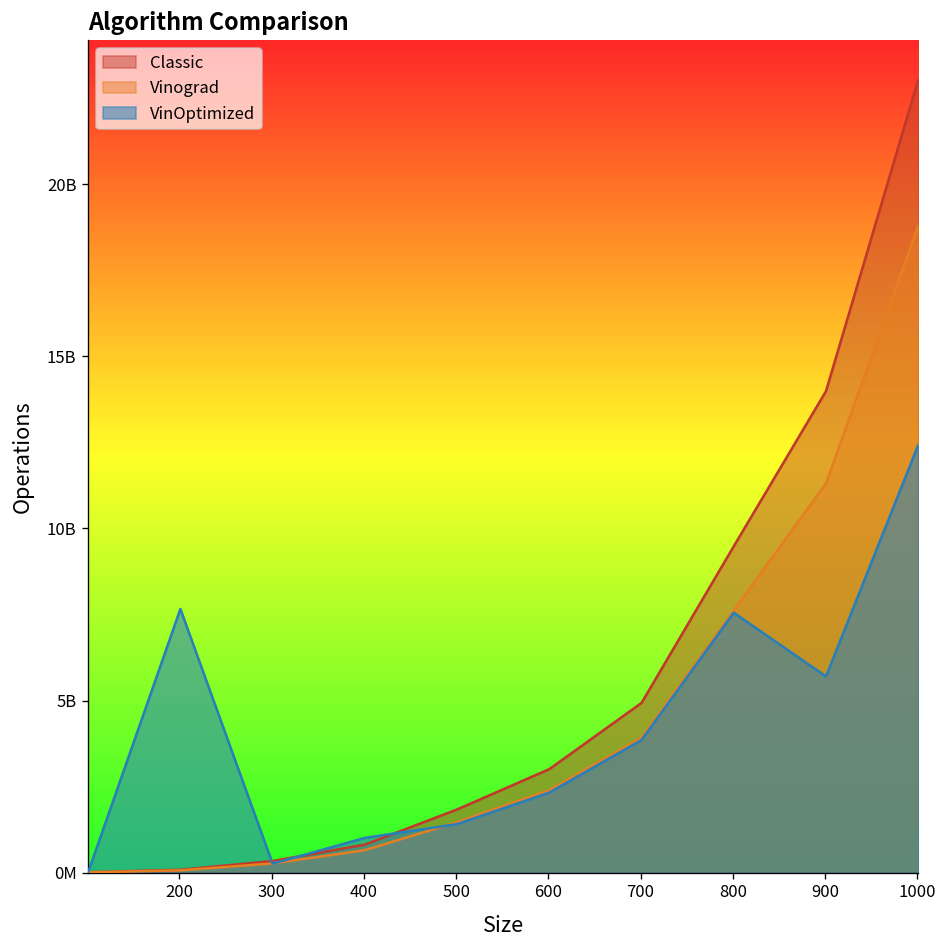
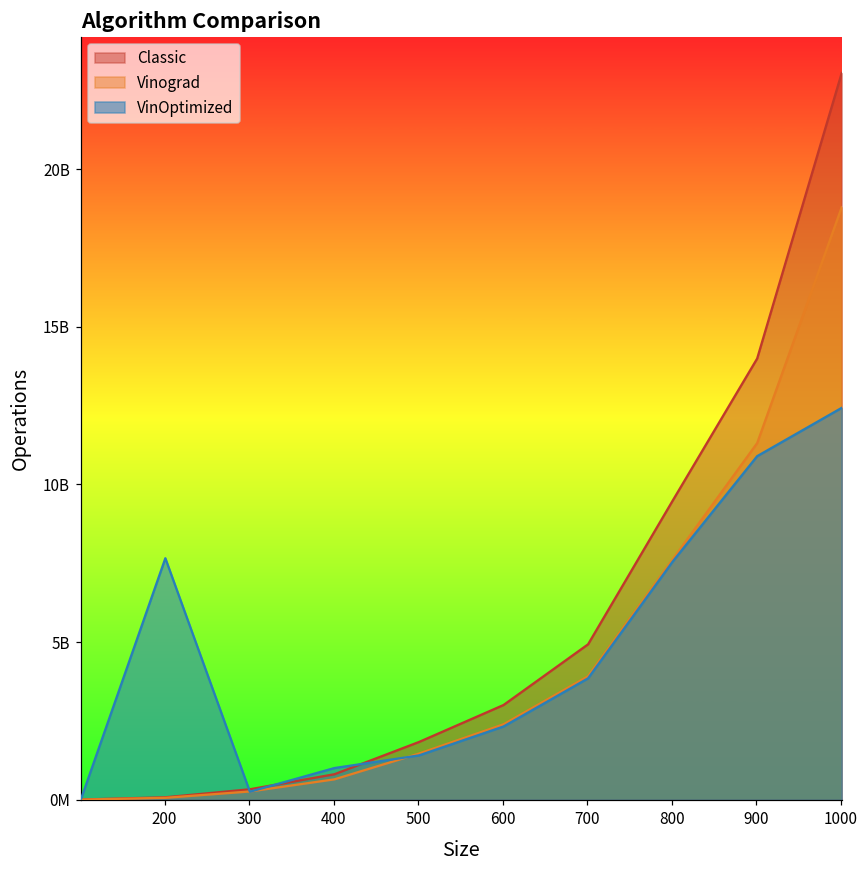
VinOptimized, 900: 5700000000 -> 10900000000
